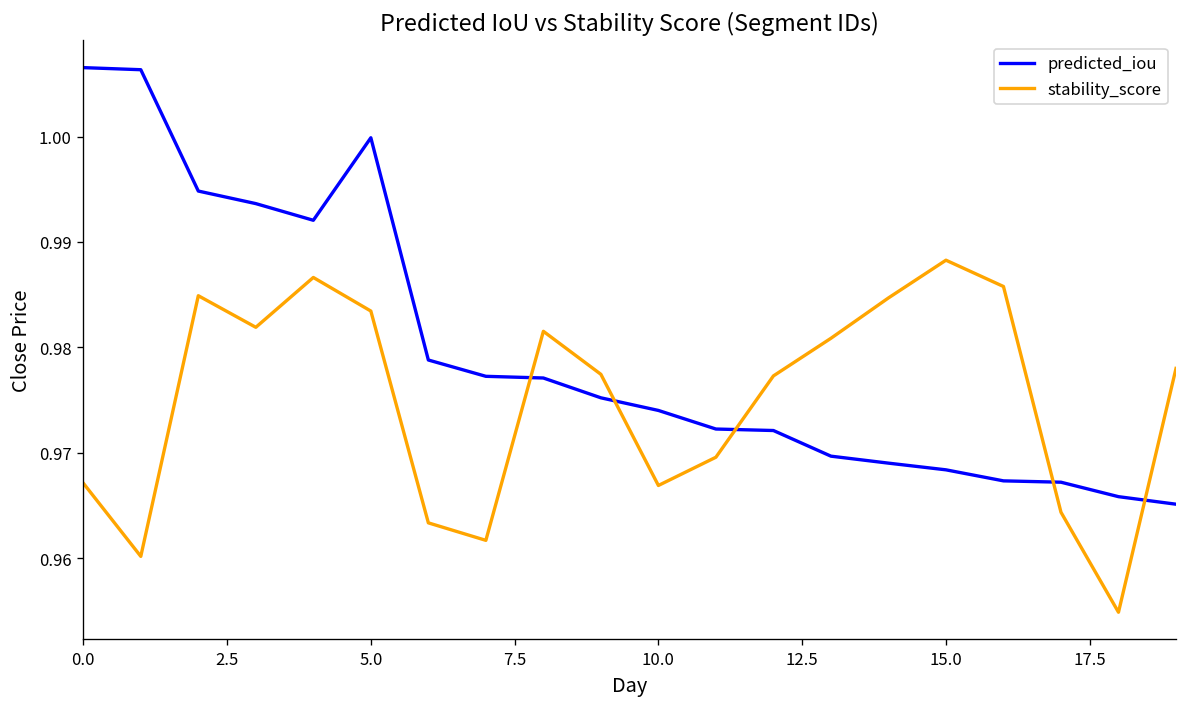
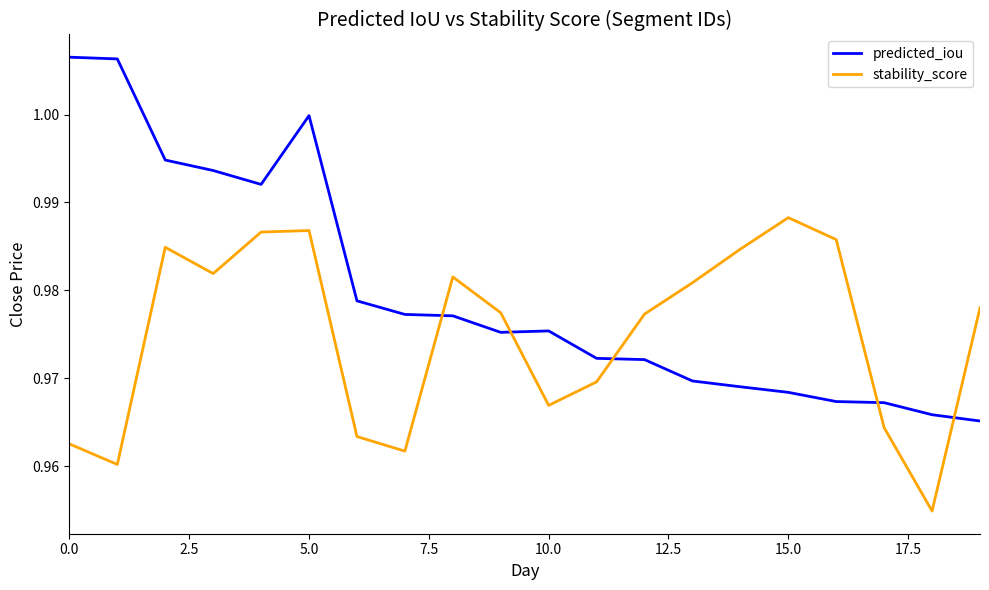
stability_score, 0.0: 0.967 -> 0.963
stability_score, 5.0: 0.983 -> 0.987
predicted_iou, 10.0: 0.974 -> 0.975
